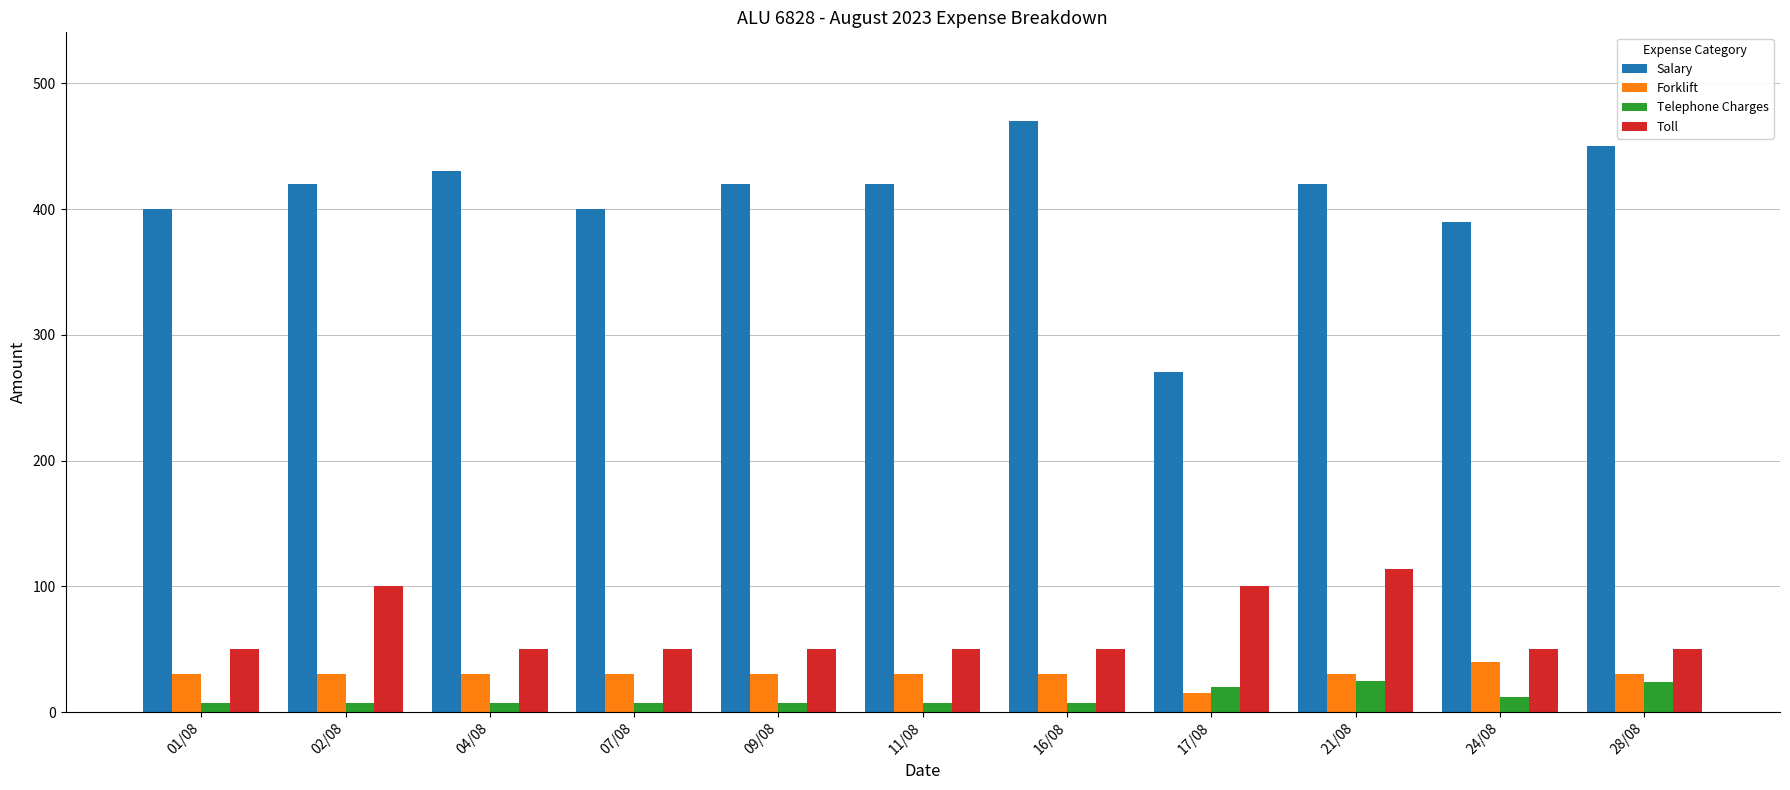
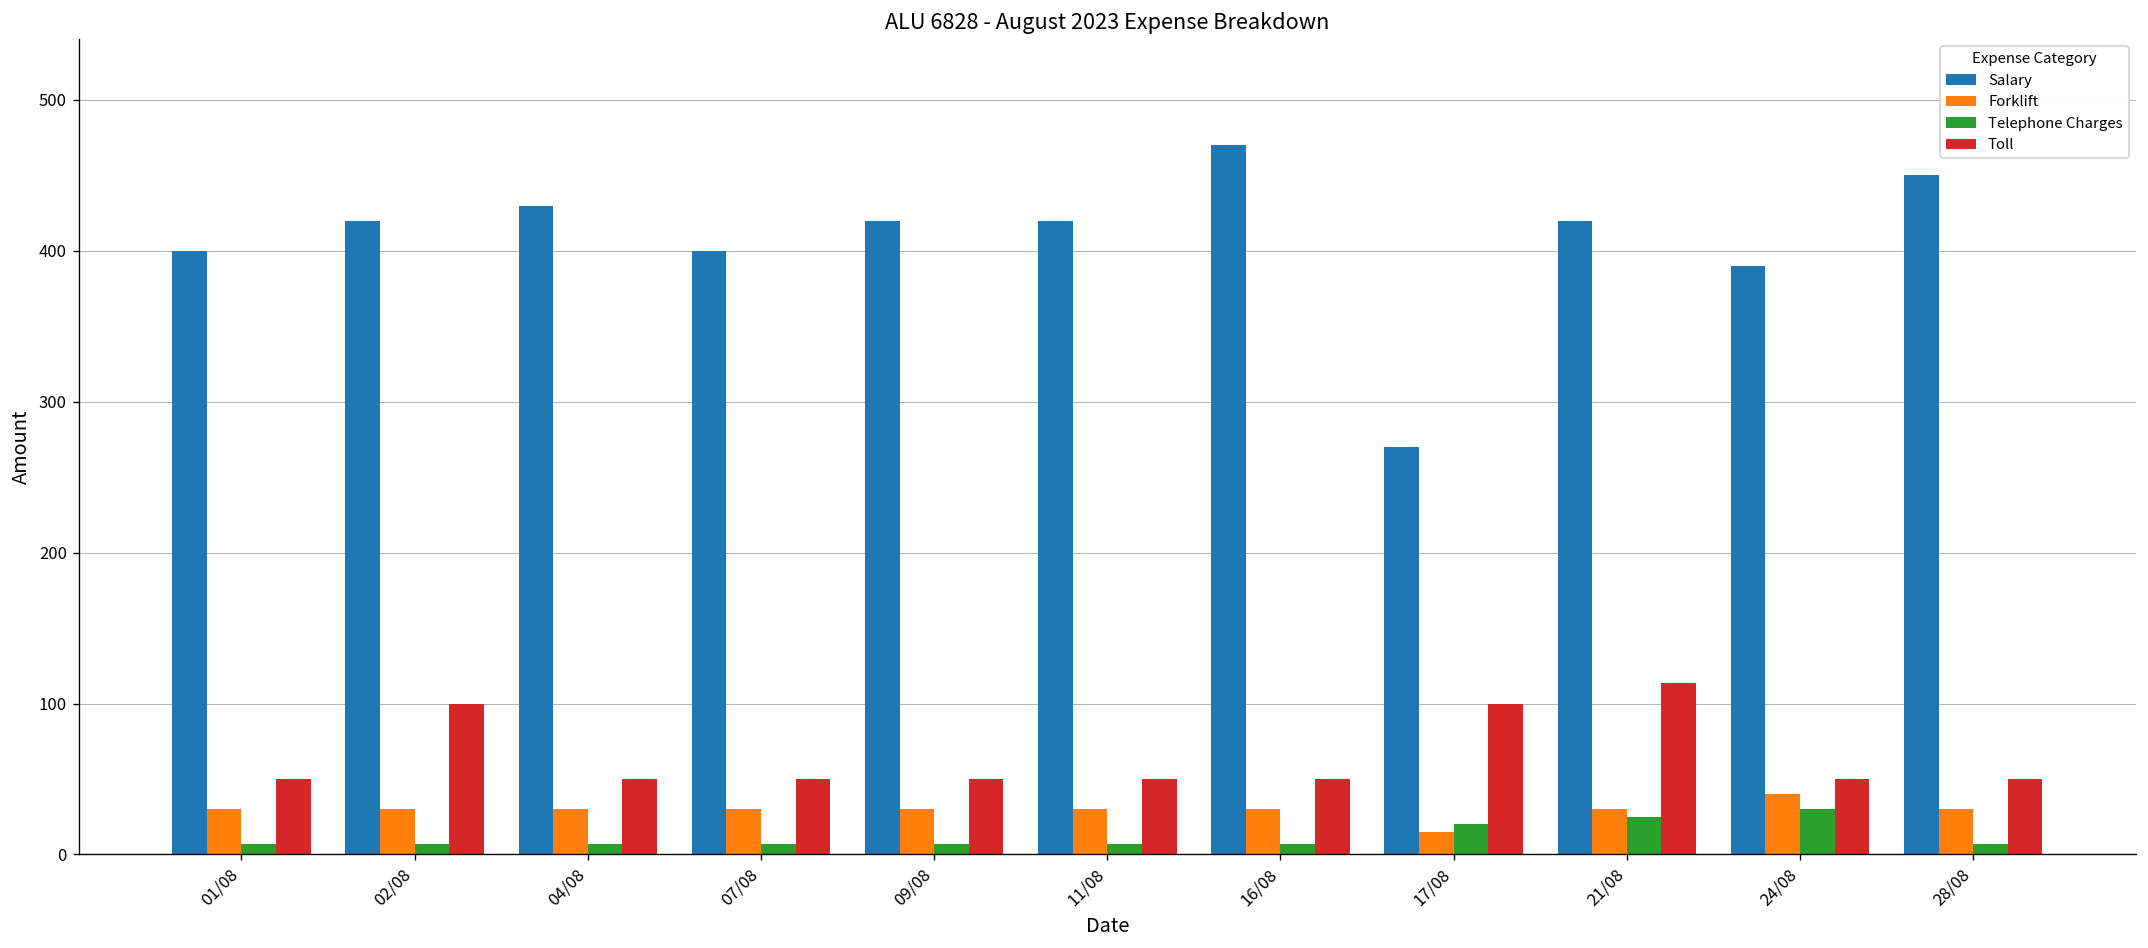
Telephone Charges, 24/08: 12 -> 30
Telephone Charges, 28/08: 24 -> 7
